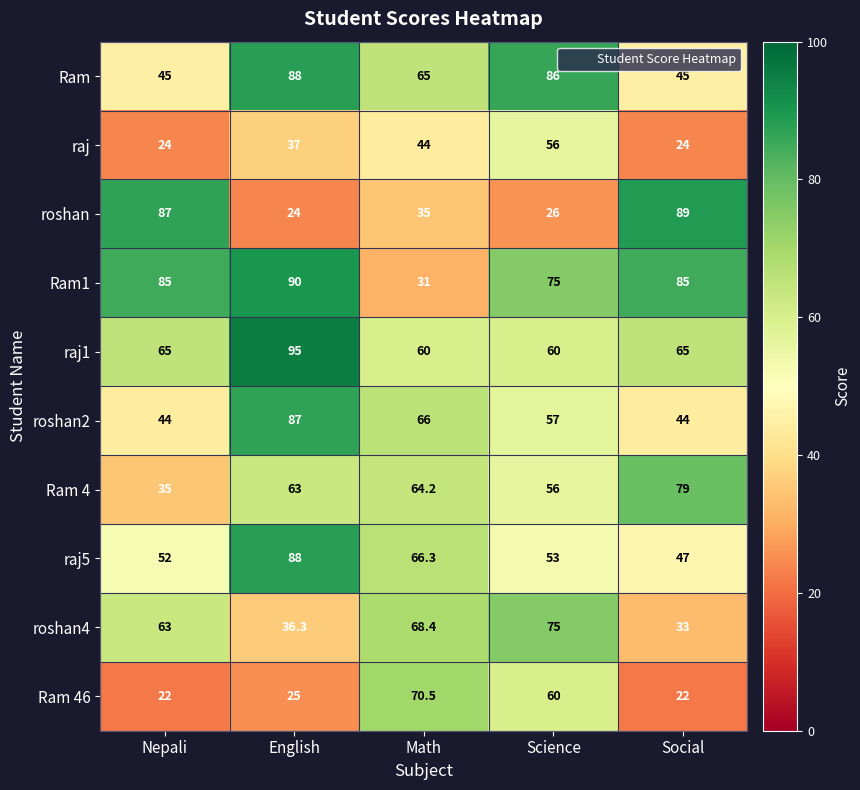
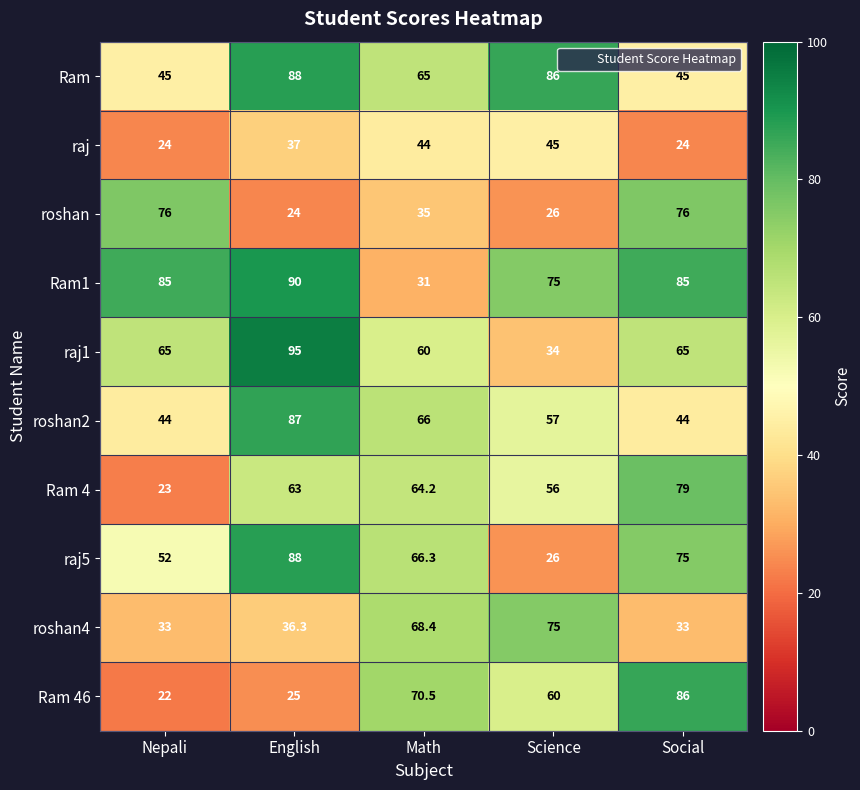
raj, Science: 56 -> 45
roshan, Nepali: 87 -> 76
roshan, Social: 89 -> 76
raj1, Science: 60 -> 34
Ram 4, Nepali: 35 -> 23
raj5, Science: 53 -> 26
raj5, Social: 47 -> 75
roshan4, Nepali: 63 -> 33
Ram 46, Social: 22 -> 86
